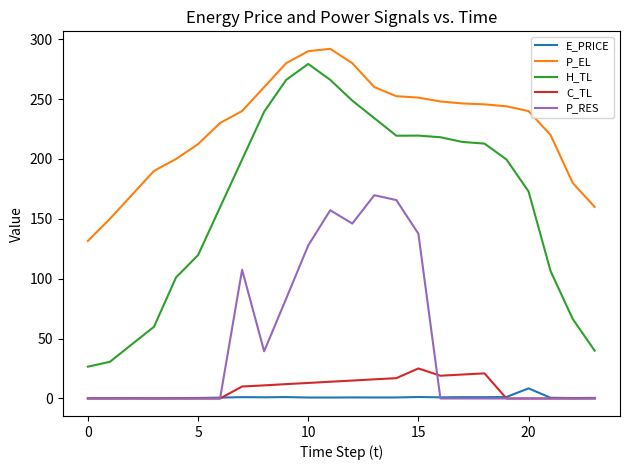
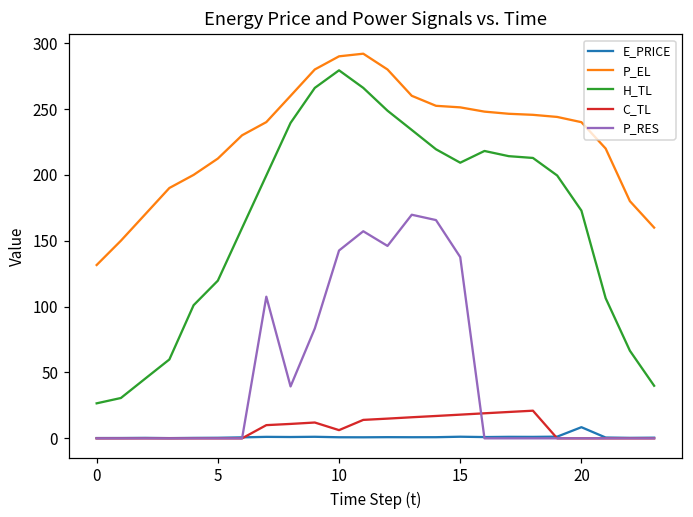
C_TL, 10: 13 -> 6
P_RES, 10: 128 -> 143
H_TL, 15: 220 -> 209
C_TL, 15: 25 -> 18
